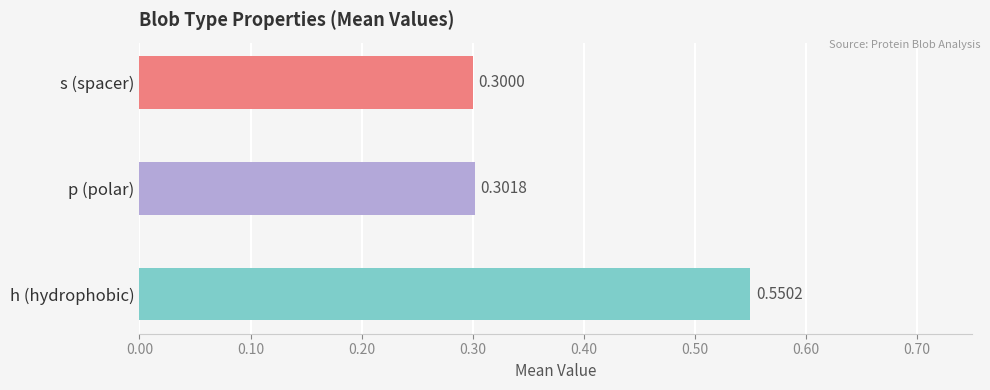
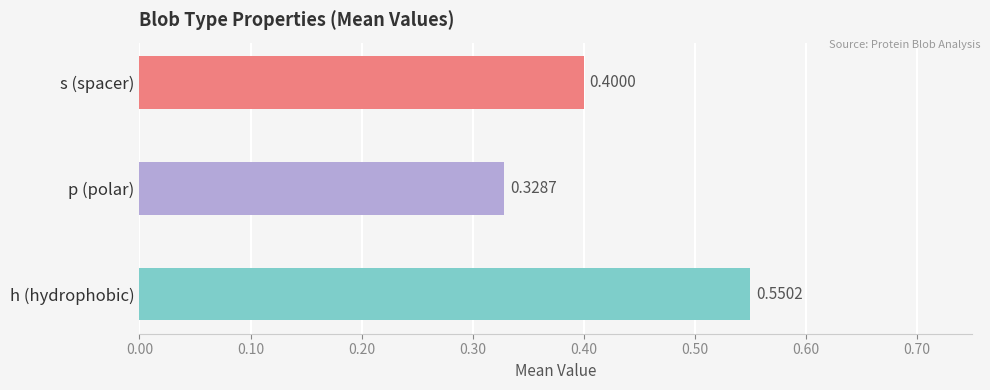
s (spacer): 0.3000 -> 0.4000
p (polar): 0.3018 -> 0.3287
